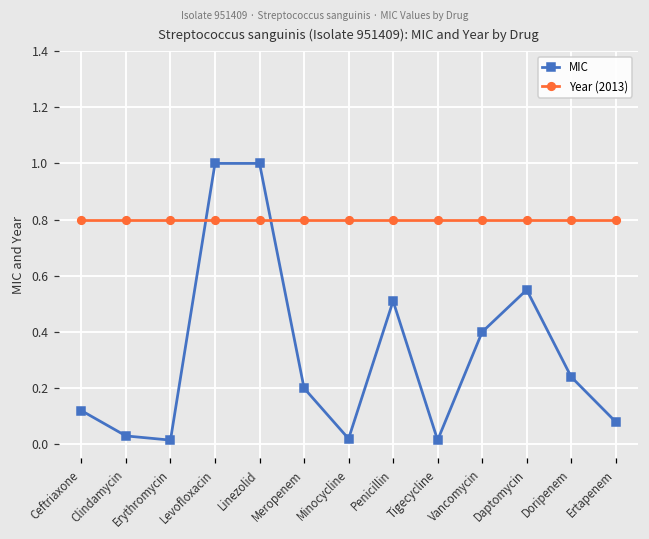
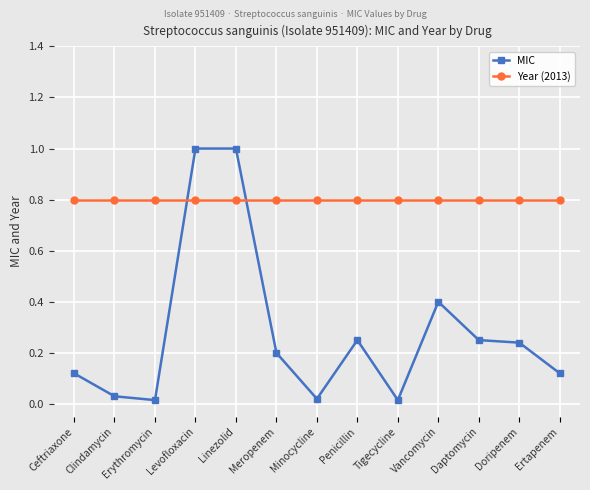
MIC, Penicillin: 0.51 -> 0.25
MIC, Daptomycin: 0.55 -> 0.25
MIC, Ertapenem: 0.08 -> 0.12
